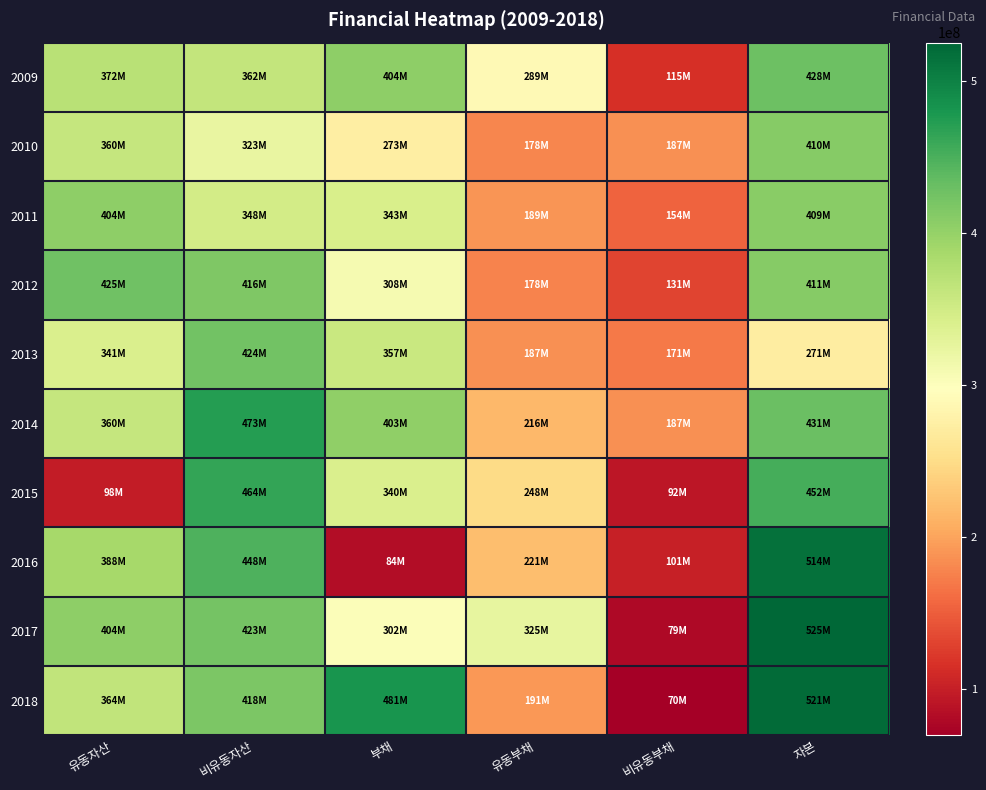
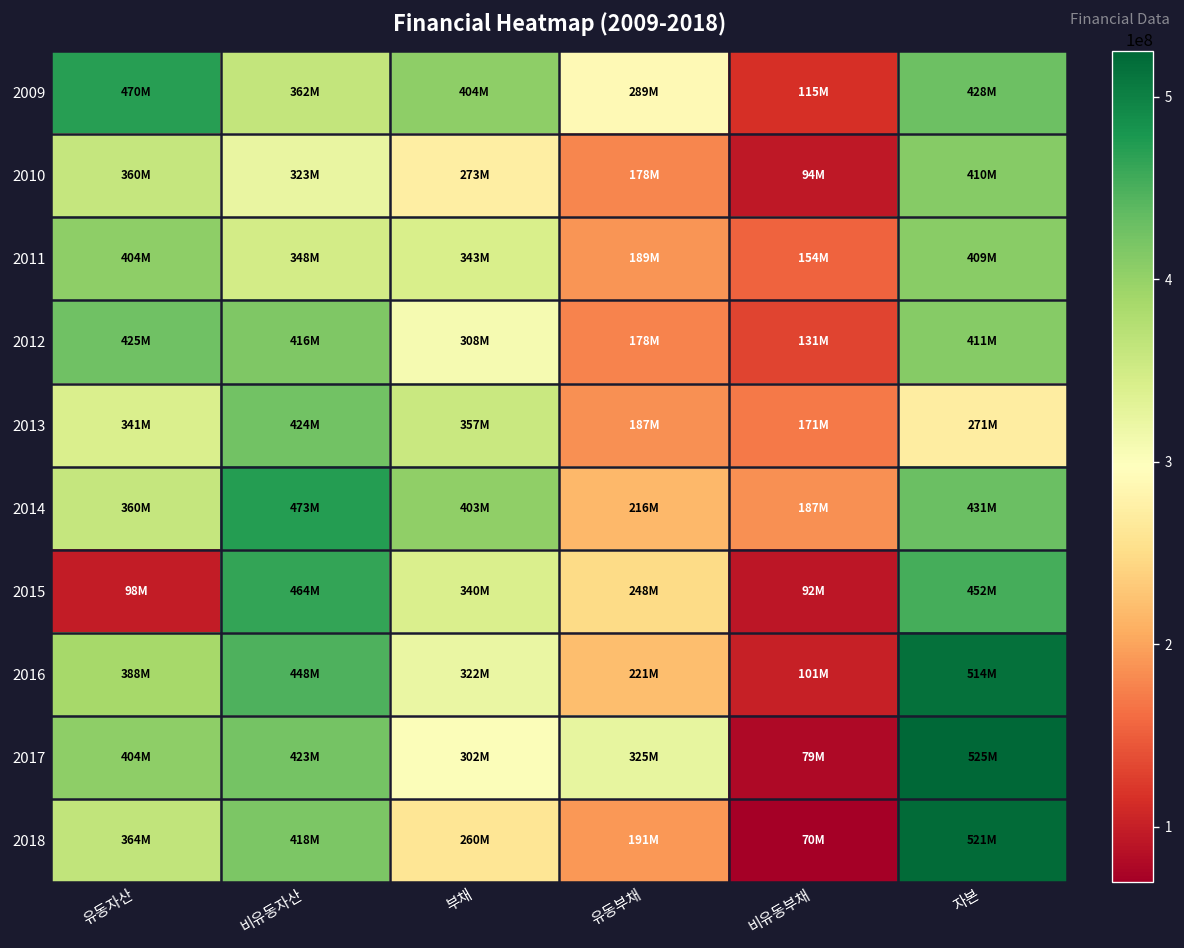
2009, 유동자산: 372M -> 470M
2010, 비유동부채: 187M -> 94M
2016, 부채: 84M -> 322M
2018, 부채: 481M -> 260M
